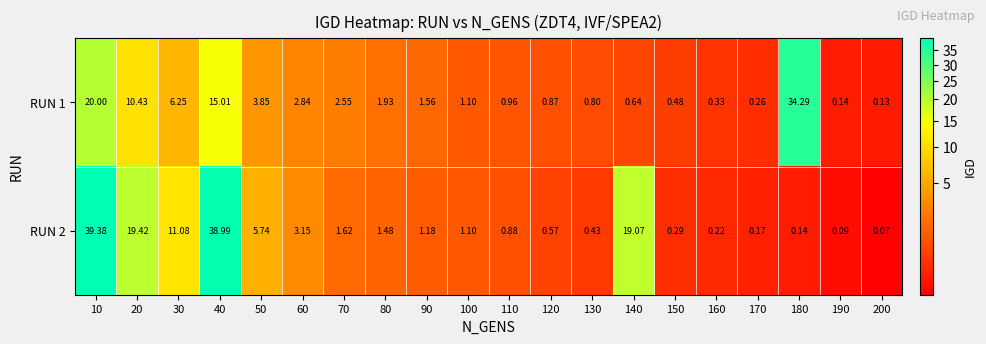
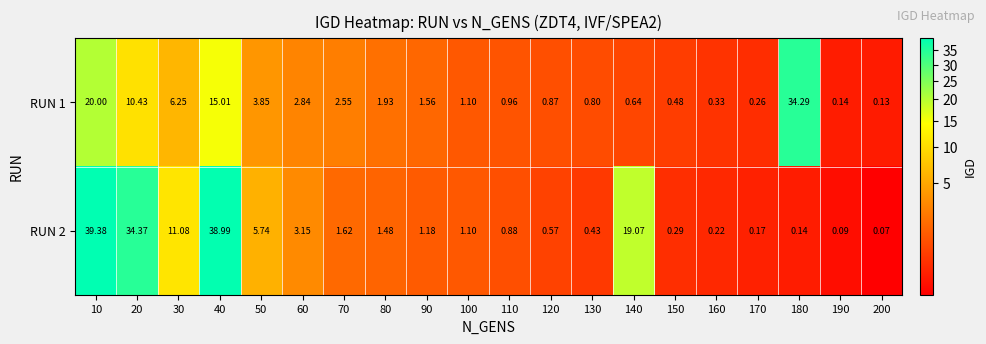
RUN 2, 20: 19.42 -> 34.37
